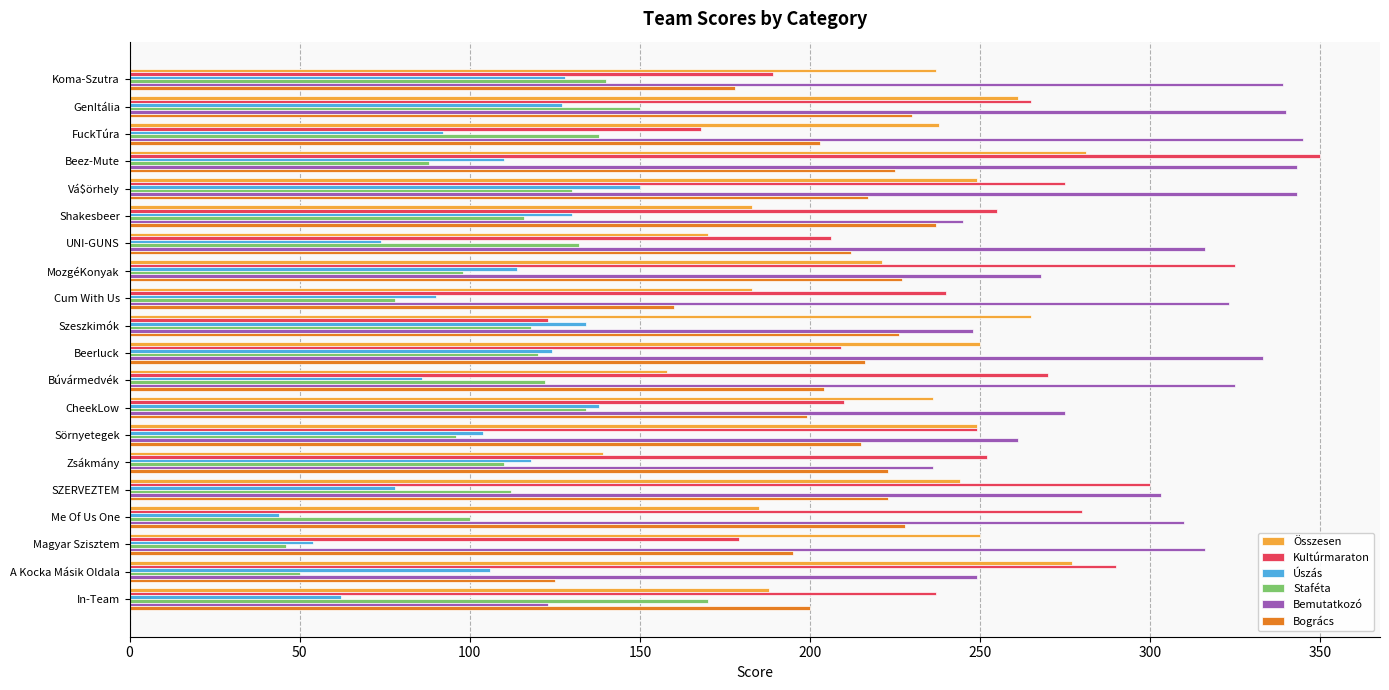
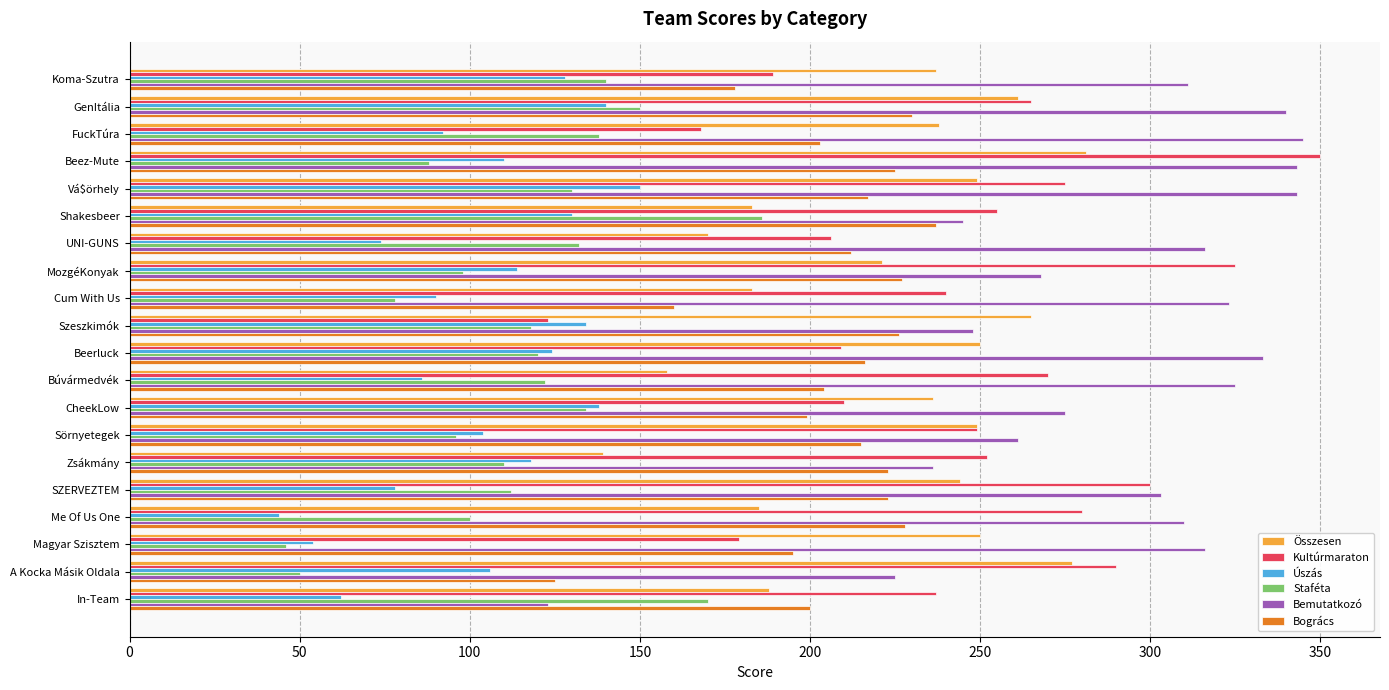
Bemutatkozó, Koma-Szutra: 339 -> 311
Úszás, GenItália: 127 -> 140
Staféta, Shakesbeer: 116 -> 186
Bemutatkozó, A Kocka Másik Oldala: 249 -> 225
